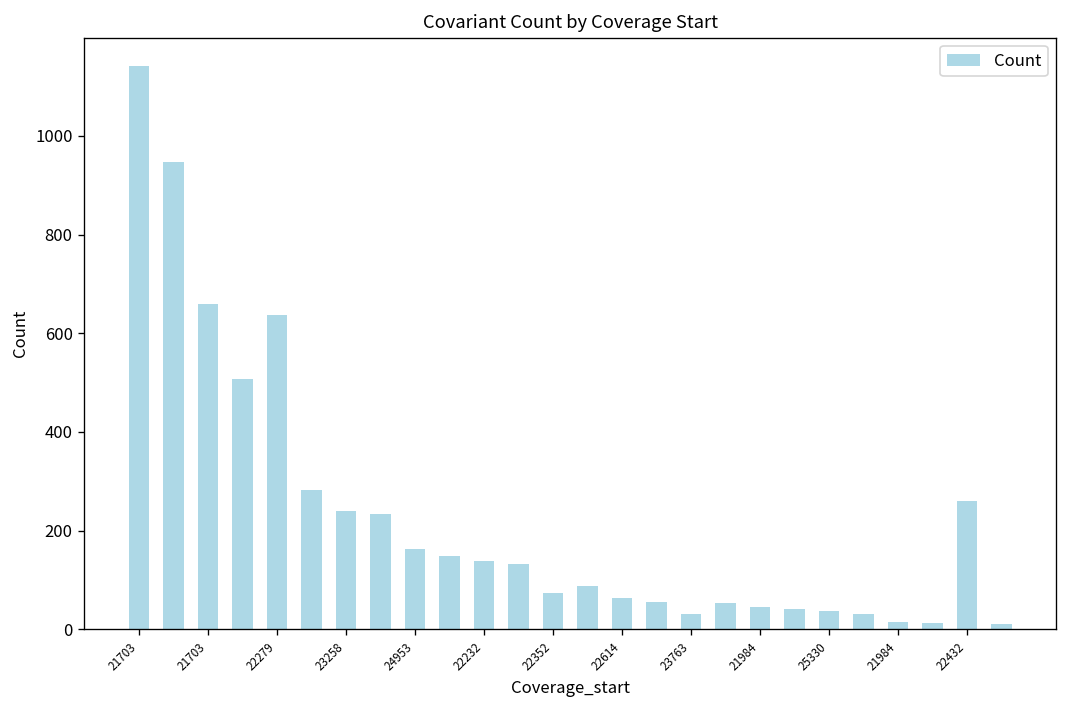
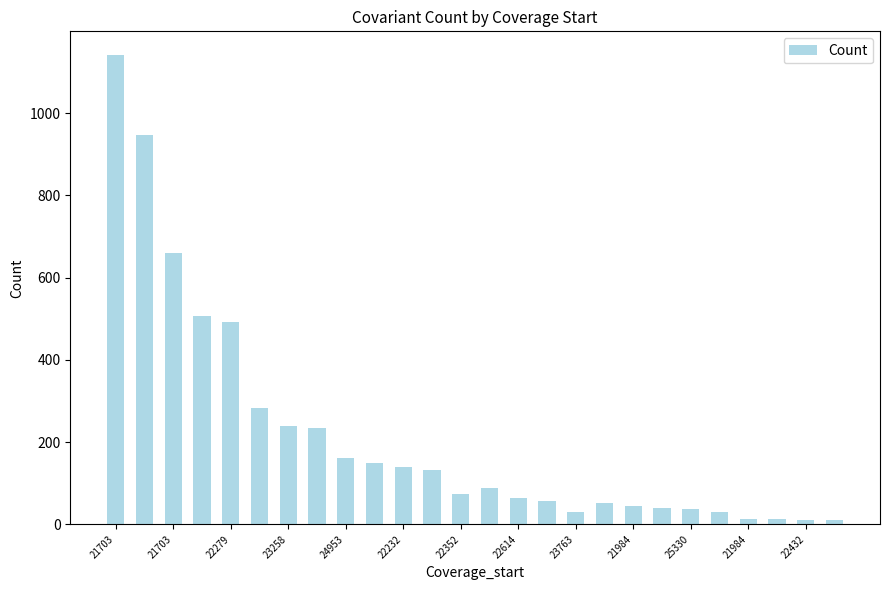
22279: 640 -> 490
22432: 260 -> 10
